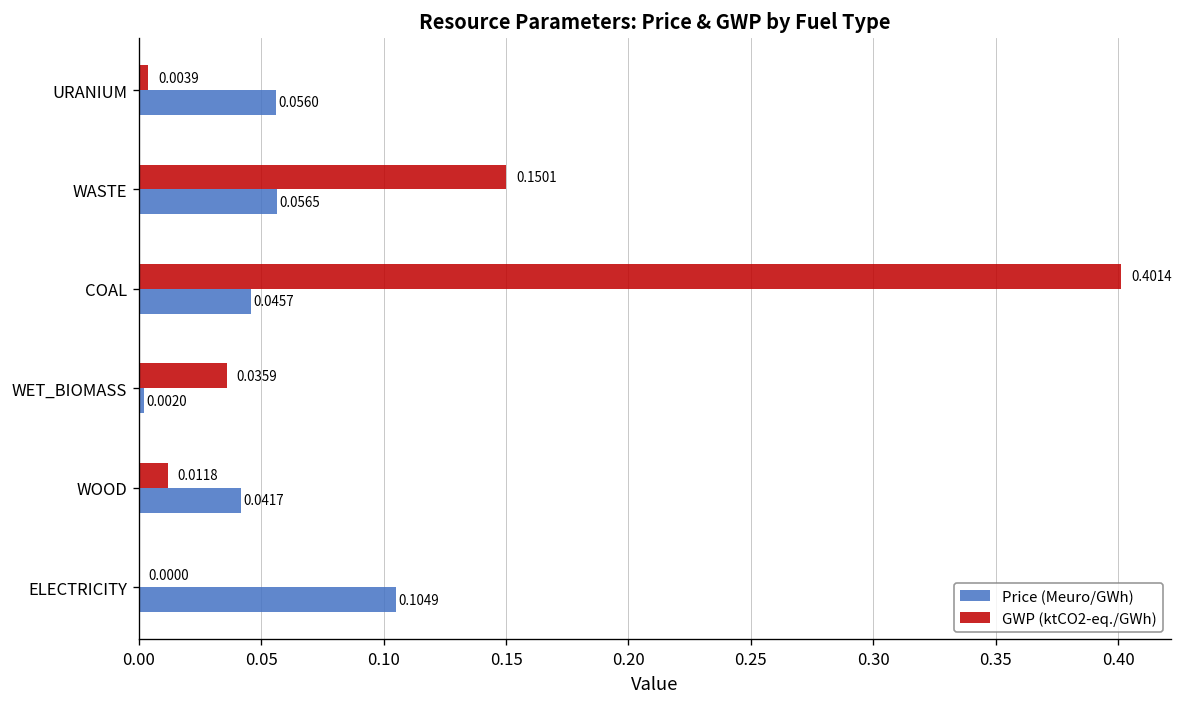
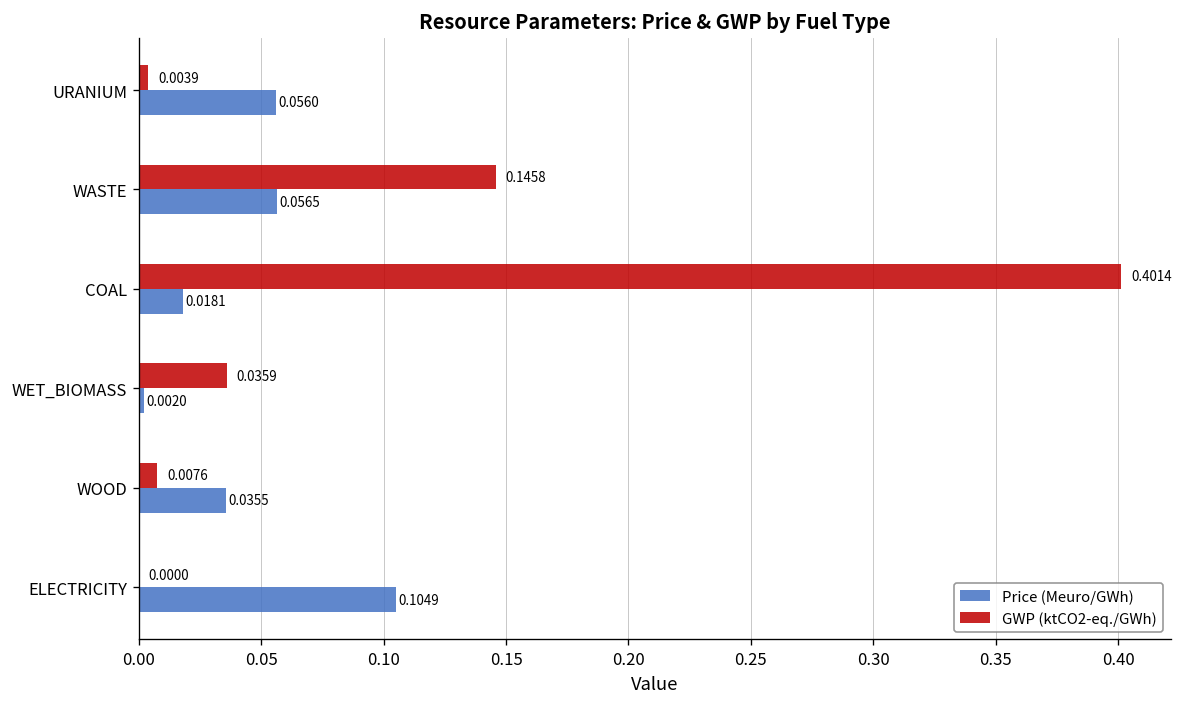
GWP (ktCO2-eq./GWh), WASTE: 0.1501 -> 0.1458
Price (Meuro/GWh), COAL: 0.0457 -> 0.0181
GWP (ktCO2-eq./GWh), WOOD: 0.0118 -> 0.0076
Price (Meuro/GWh), WOOD: 0.0417 -> 0.0355
